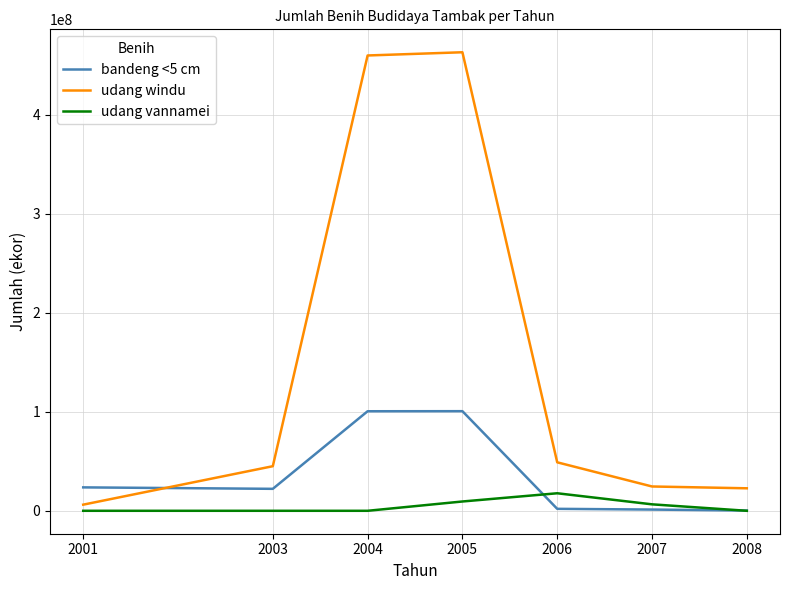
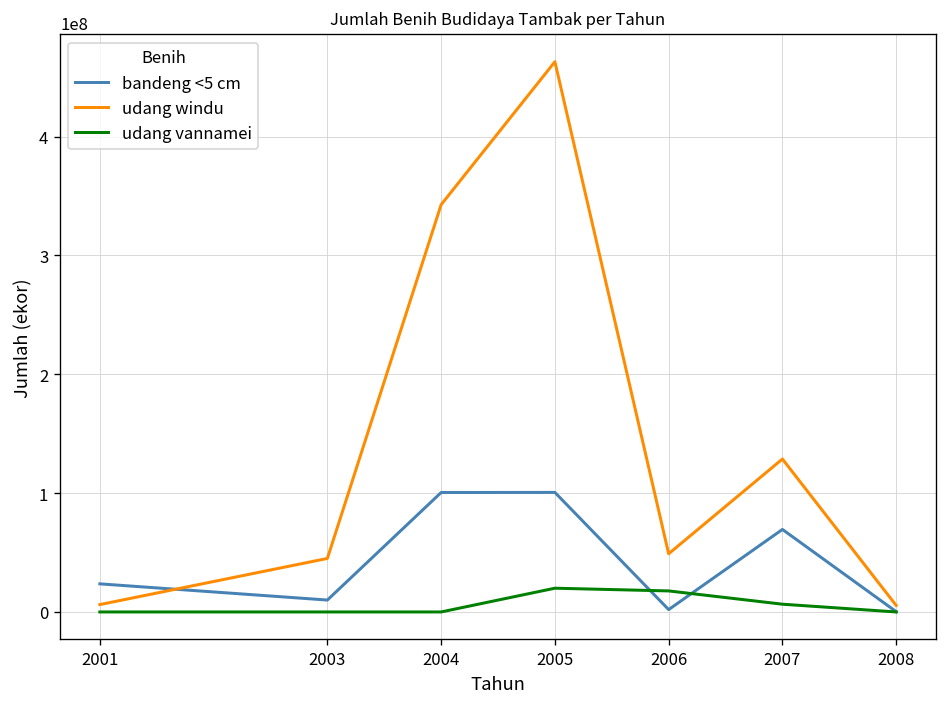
bandeng <5 cm, 2003: 20000000 -> 10000000
udang windu, 2004: 460000000 -> 340000000
udang vannamei, 2005: 10000000 -> 20000000
bandeng <5 cm, 2007: 0 -> 70000000
udang windu, 2007: 20000000 -> 130000000
udang windu, 2008: 20000000 -> 10000000
